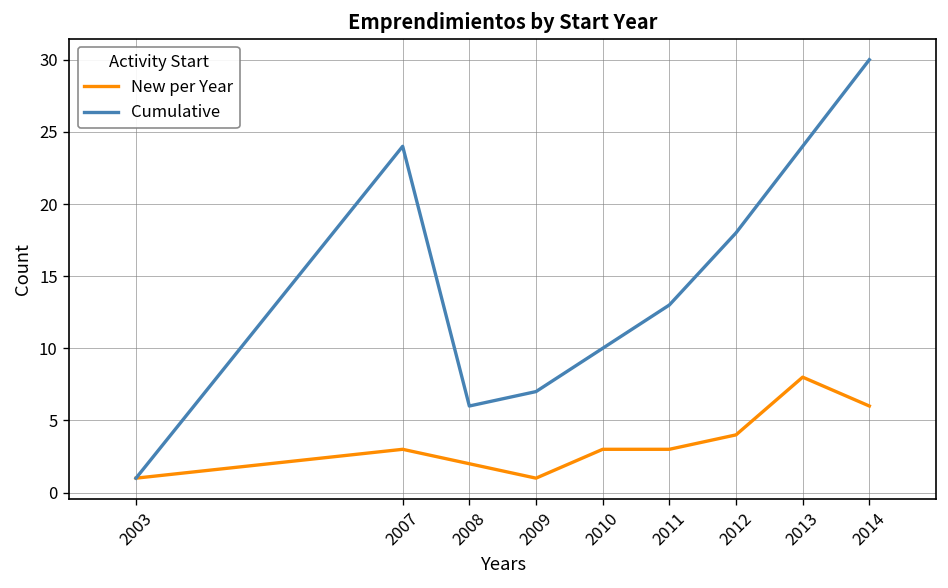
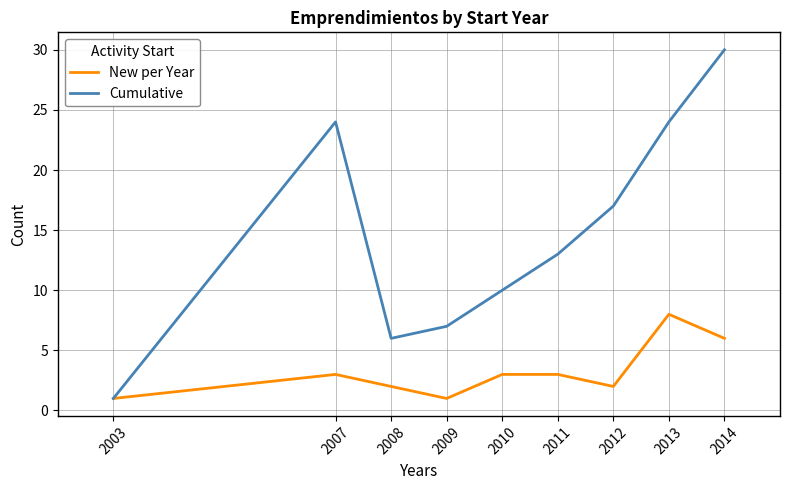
New per Year, 2012: 4 -> 2
Cumulative, 2012: 18 -> 17
